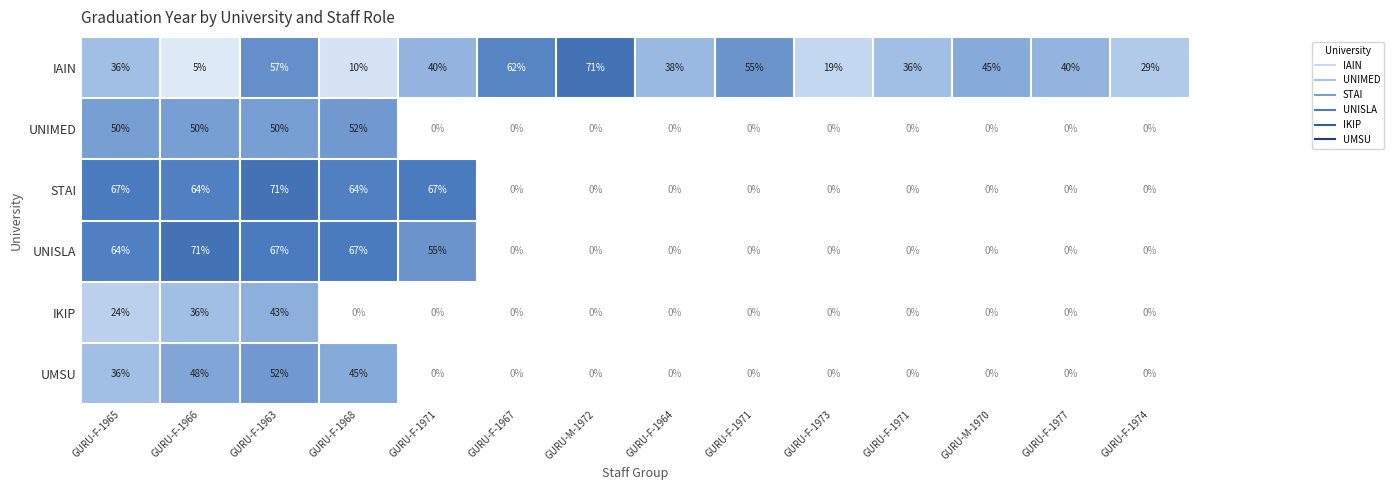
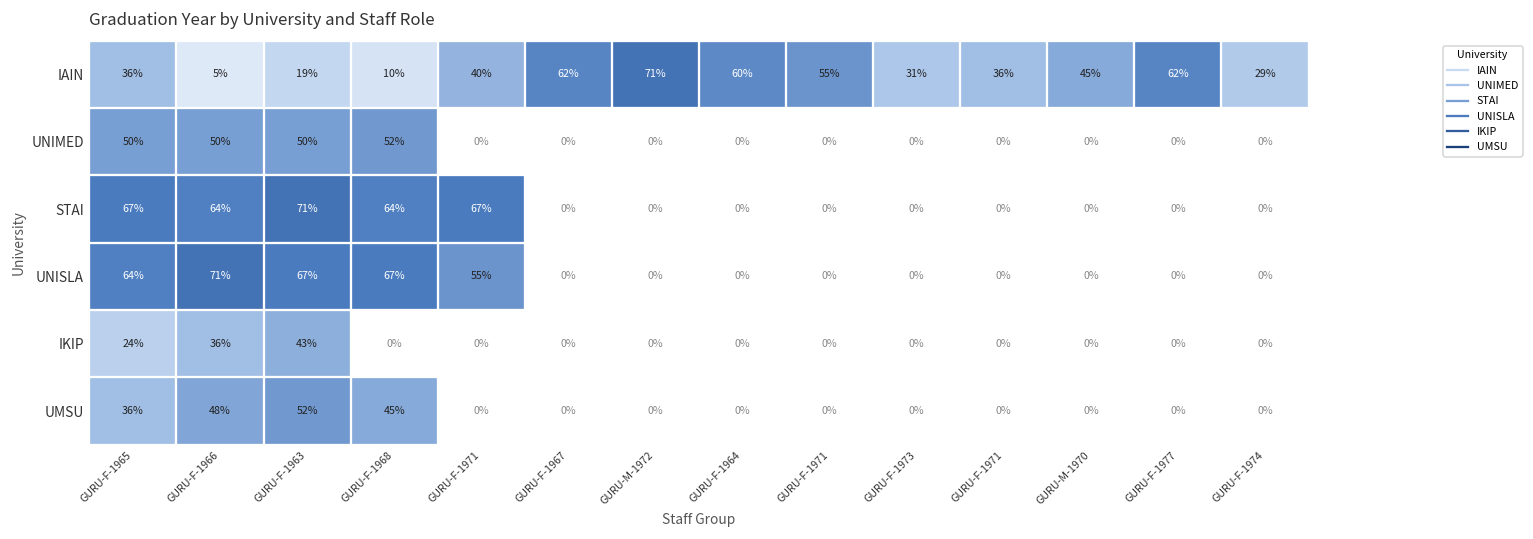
IAIN, GURU-F-1963: 57% -> 19%
IAIN, GURU-F-1964: 38% -> 60%
IAIN, GURU-F-1973: 19% -> 31%
IAIN, GURU-F-1977: 40% -> 62%
